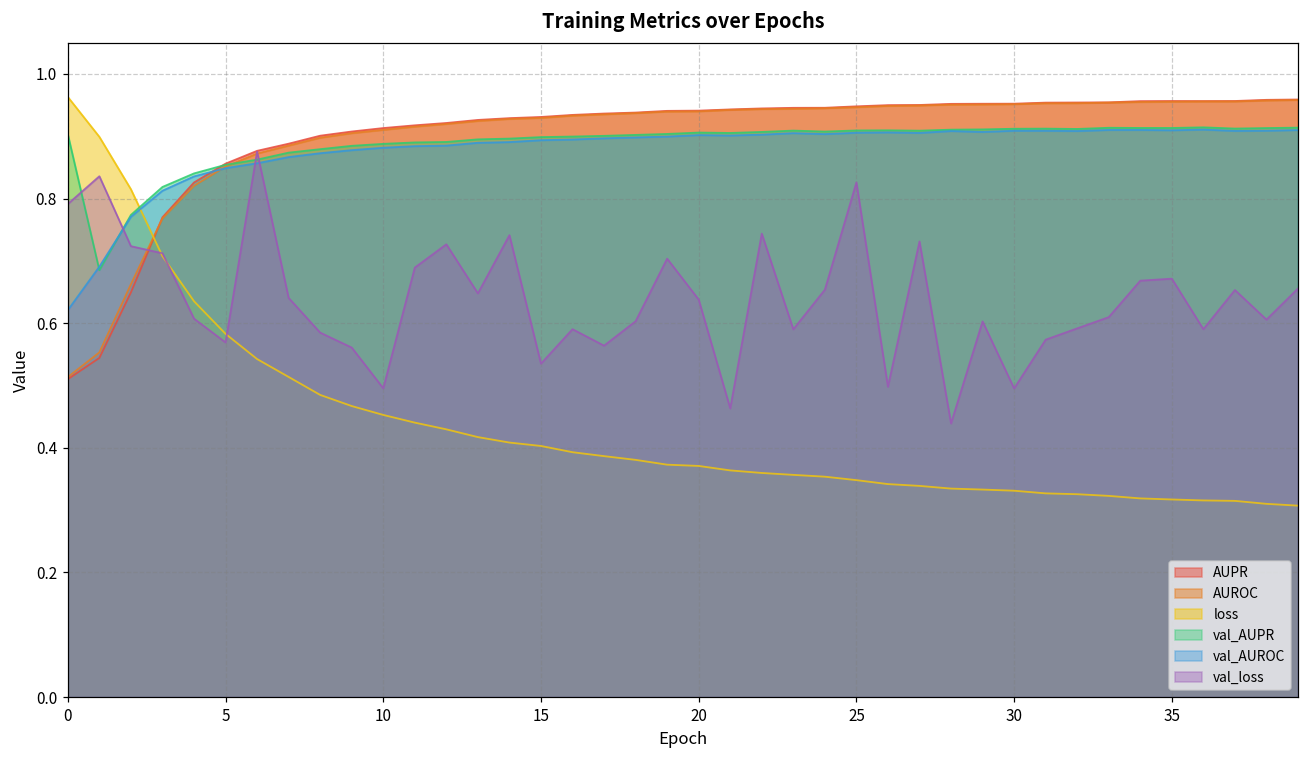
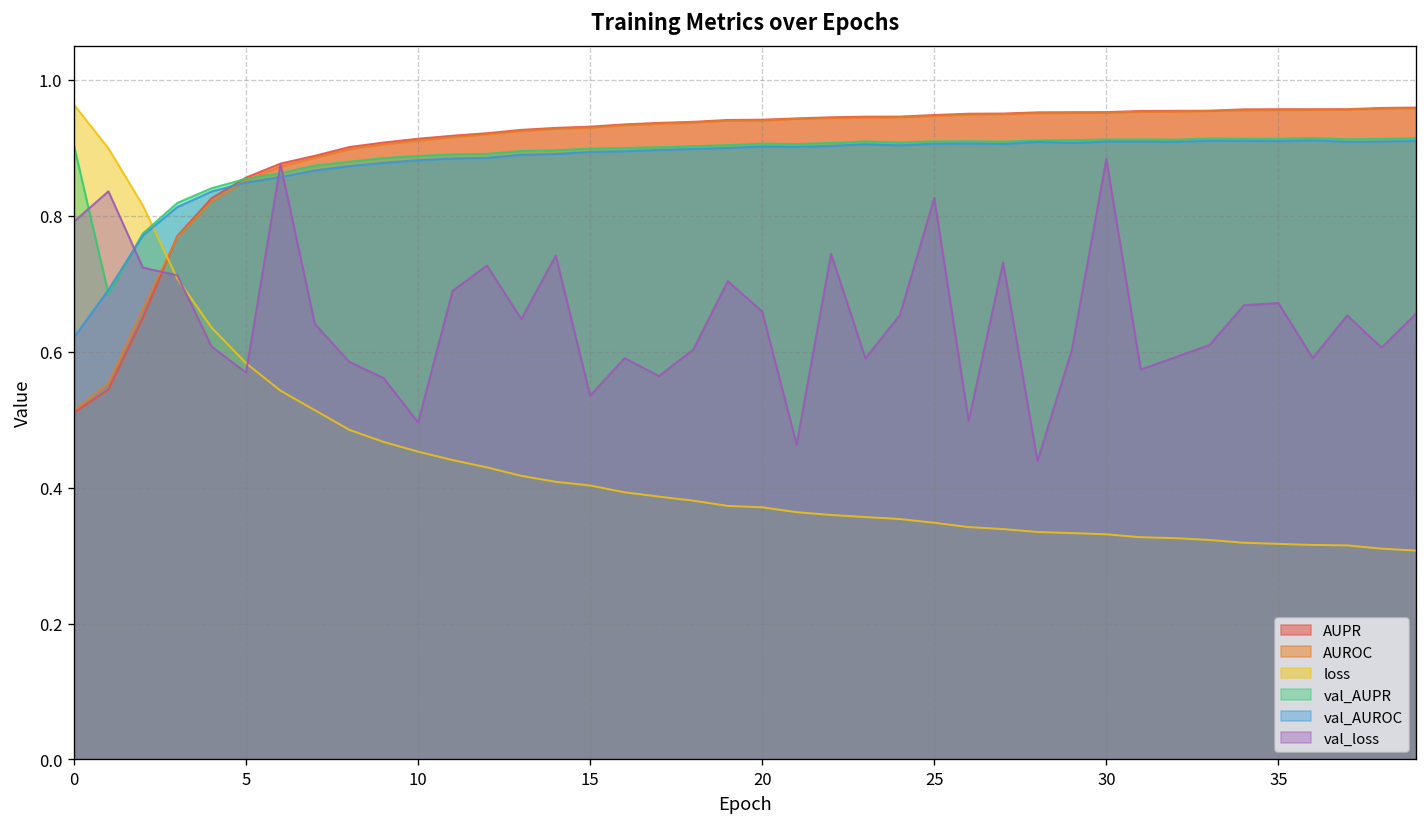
val_loss, 20: 0.64 -> 0.66
val_loss, 30: 0.50 -> 0.88
